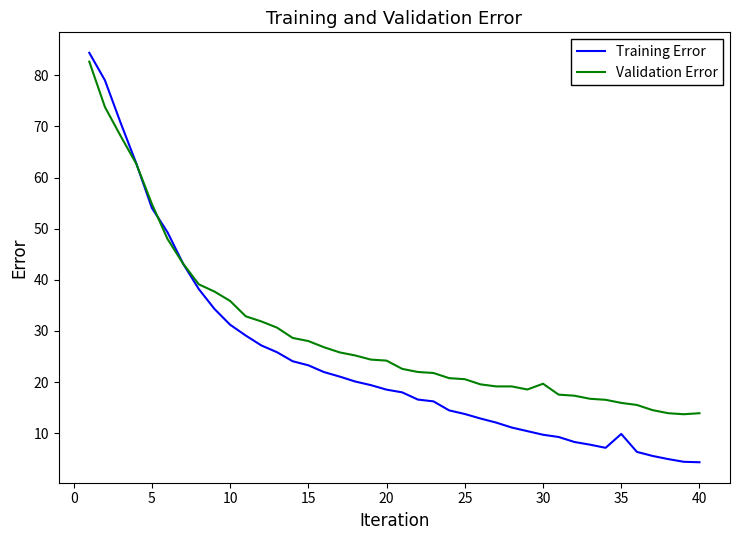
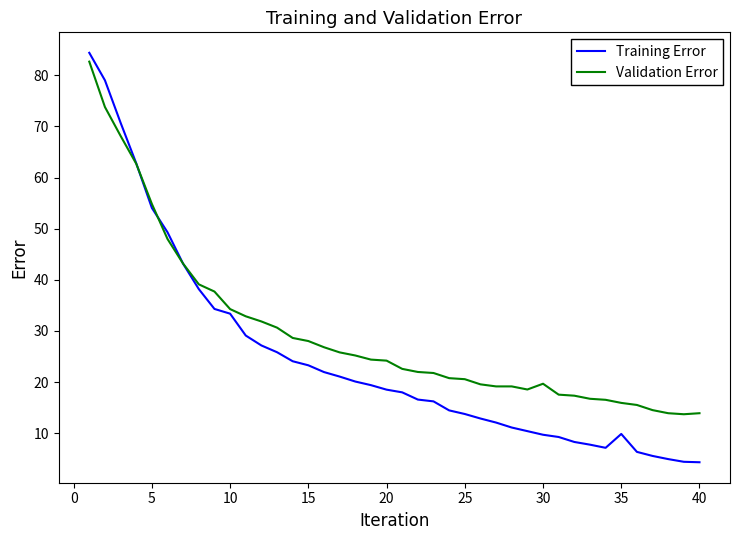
Training Error, 10: 31 -> 33
Validation Error, 10: 36 -> 34
